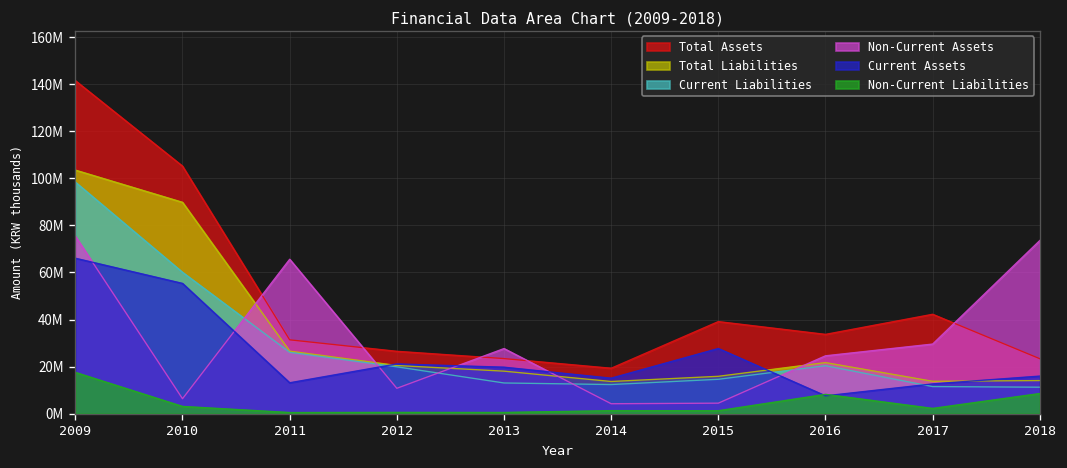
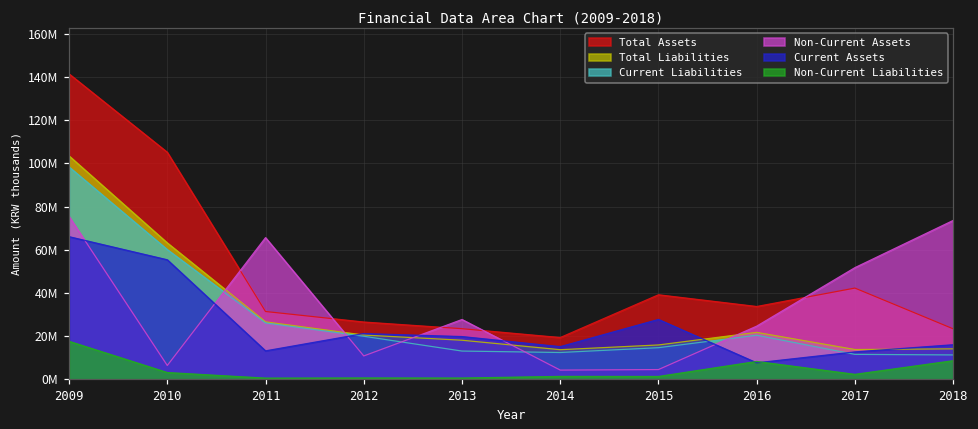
Total Liabilities, 2010: 90000000 -> 63000000
Non-Current Assets, 2017: 30000000 -> 52000000
